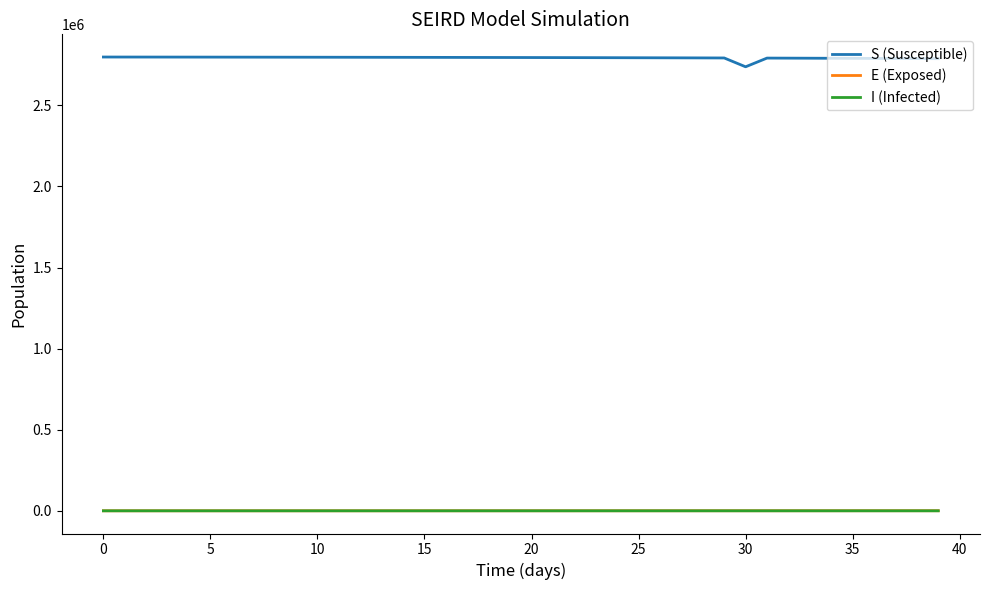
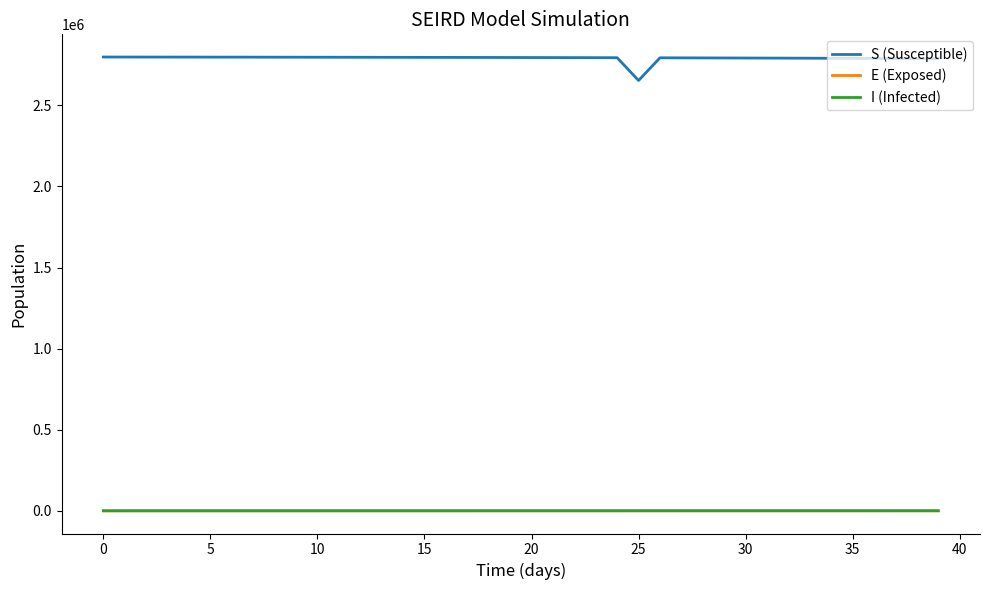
S (Susceptible), 25: 2790000 -> 2650000
S (Susceptible), 30: 2740000 -> 2790000
